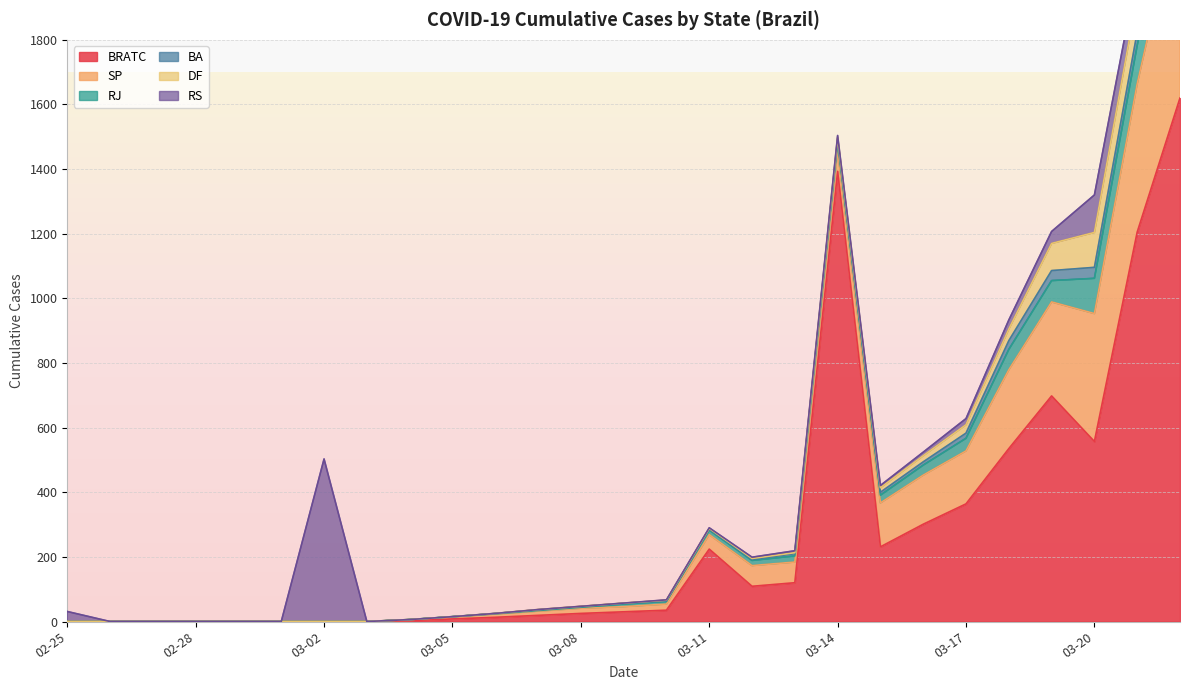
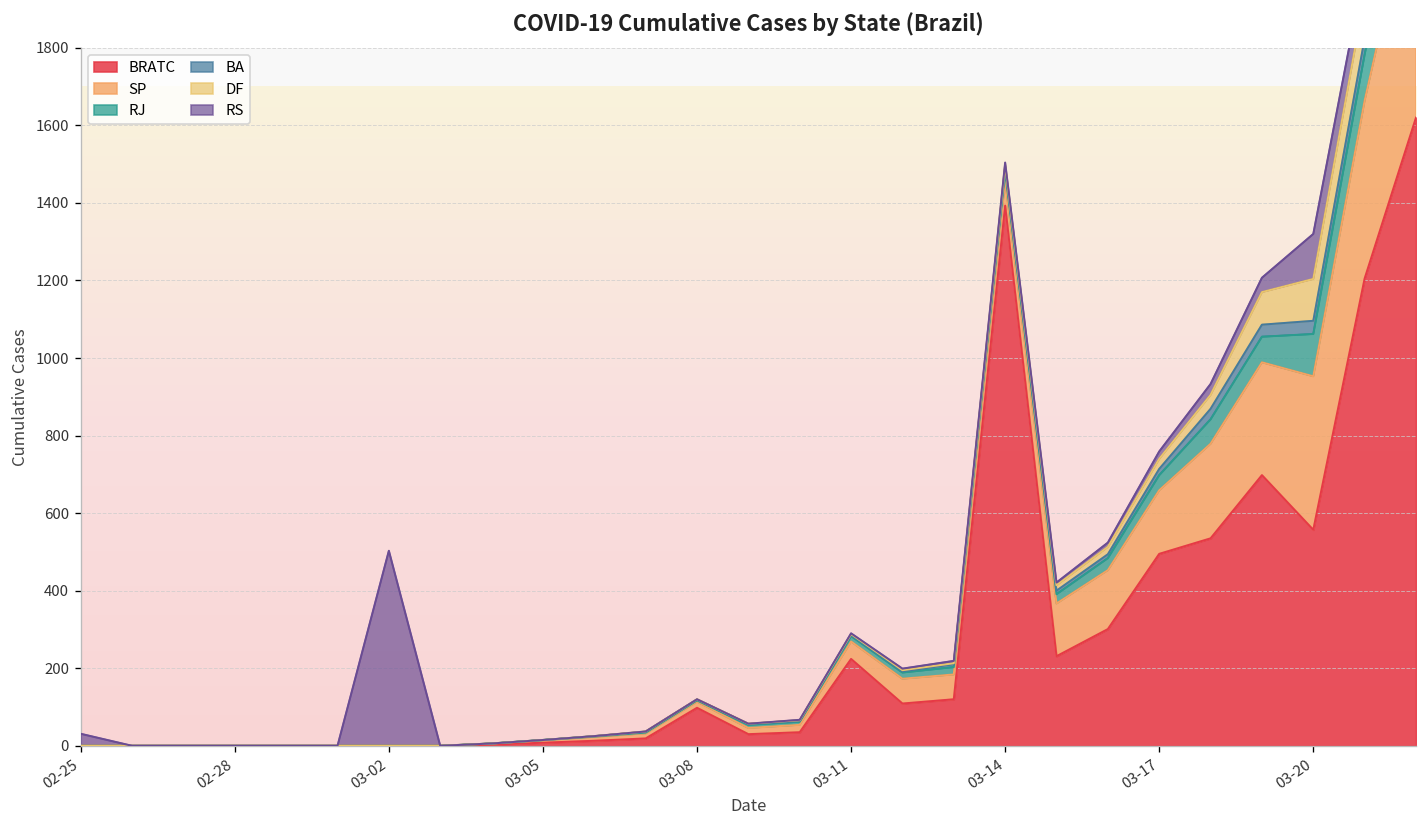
BRATC, 03-08: 30 -> 100
BRATC, 03-17: 360 -> 500
